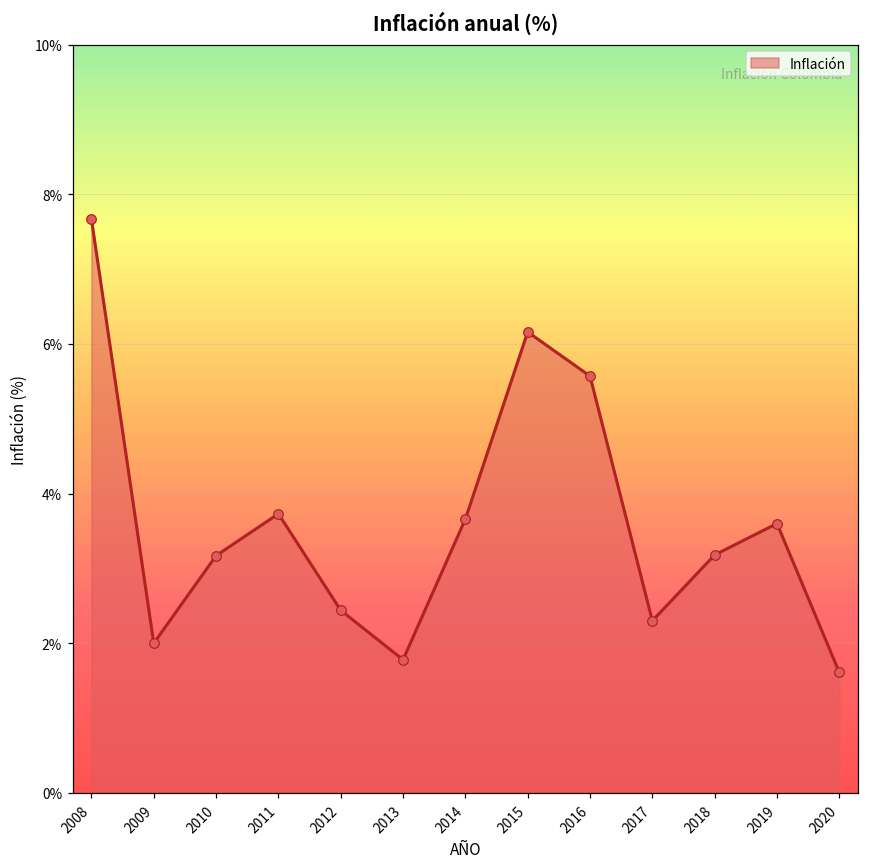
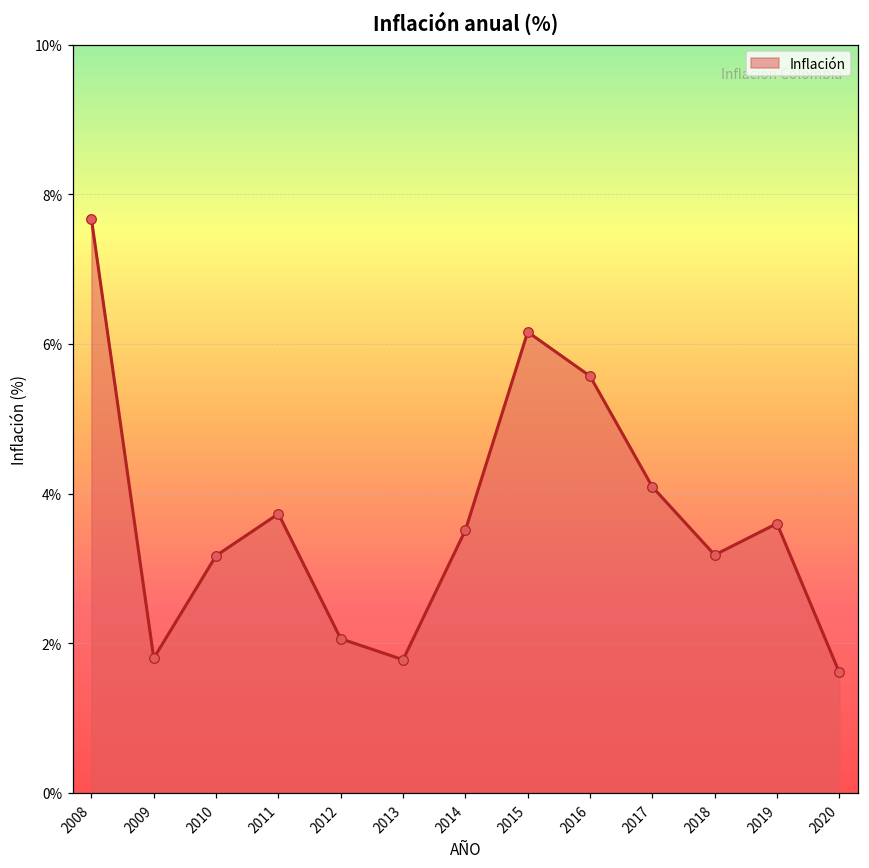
2009: 2.0% -> 1.8%
2012: 2.4% -> 2.1%
2014: 3.7% -> 3.5%
2017: 2.3% -> 4.1%
